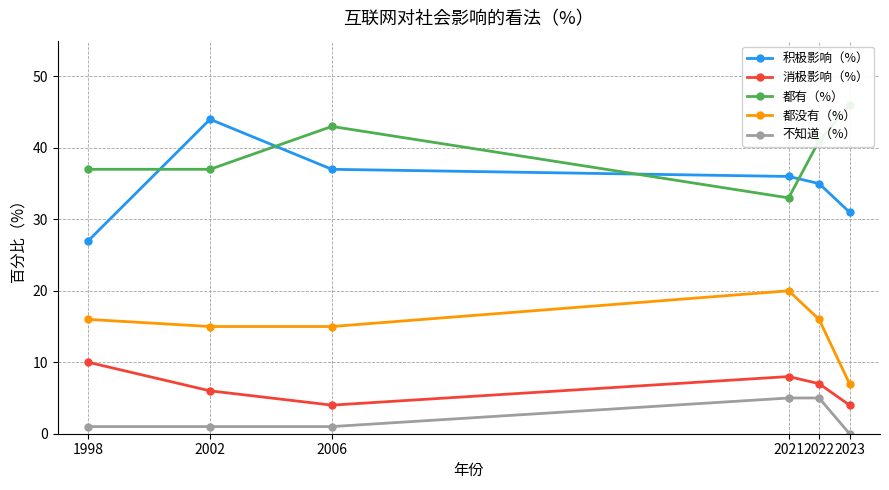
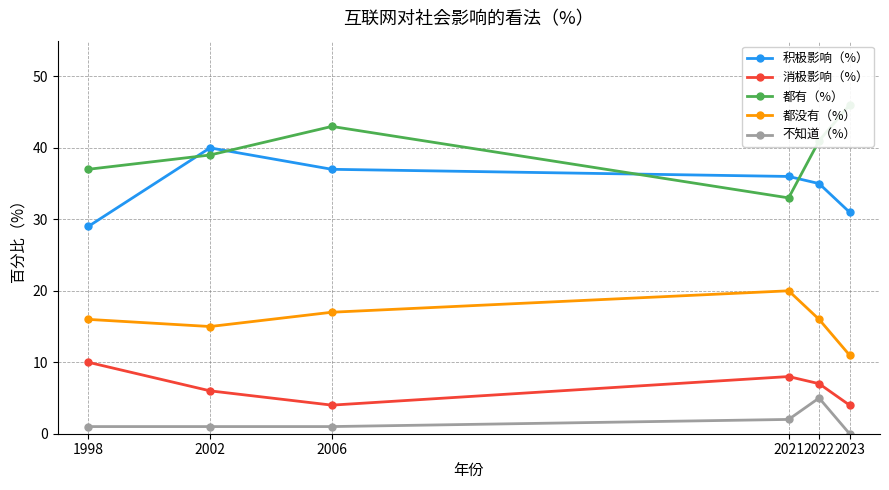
积极影响（%）, 1998: 27 -> 29
积极影响（%）, 2002: 44 -> 40
都有（%）, 2002: 37 -> 39
都没有（%）, 2006: 15 -> 17
不知道（%）, 2021: 5 -> 2
都没有（%）, 2023: 7 -> 11
